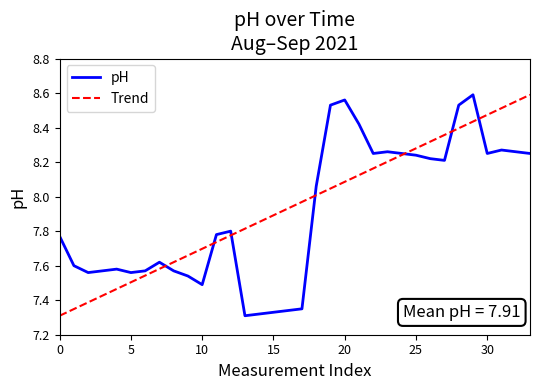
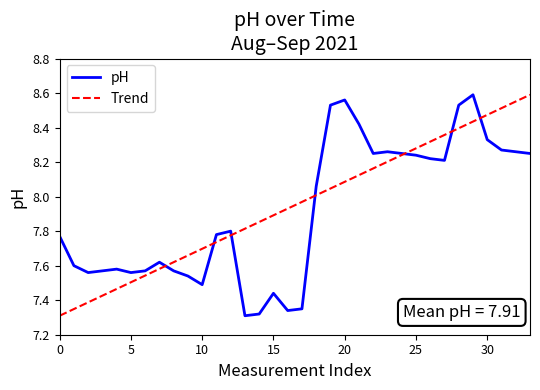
pH, 15: 7.33 -> 7.44
pH, 30: 8.25 -> 8.33
